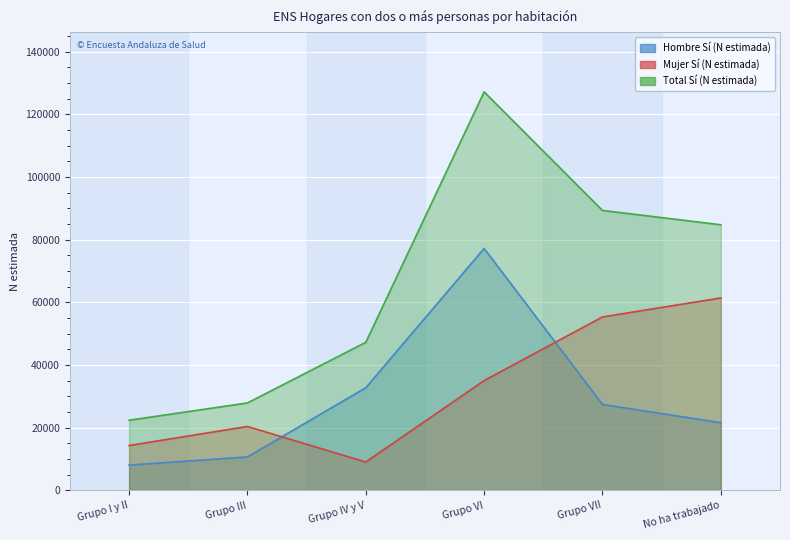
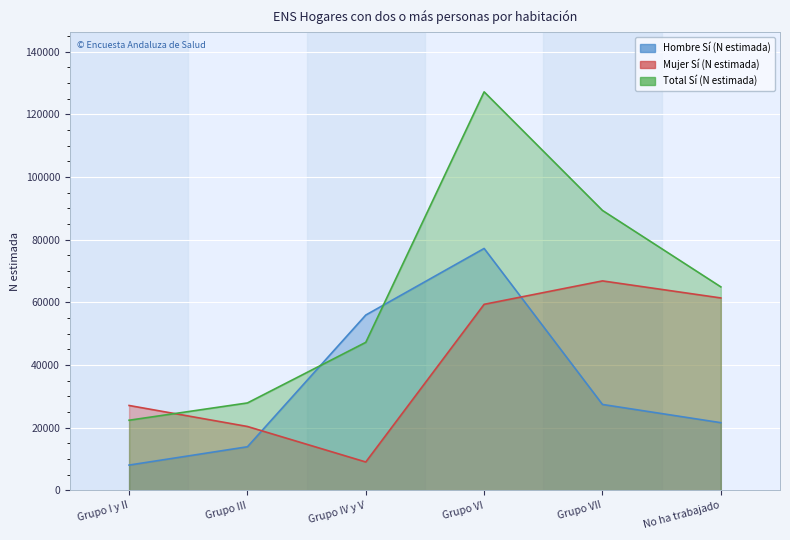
Mujer Sí (N estimada), Grupo I y II: 14000 -> 27000
Hombre Sí (N estimada), Grupo III: 11000 -> 14000
Hombre Sí (N estimada), Grupo IV y V: 33000 -> 56000
Mujer Sí (N estimada), Grupo VI: 35000 -> 59000
Mujer Sí (N estimada), Grupo VII: 55000 -> 67000
Total Sí (N estimada), No ha trabajado: 85000 -> 65000
